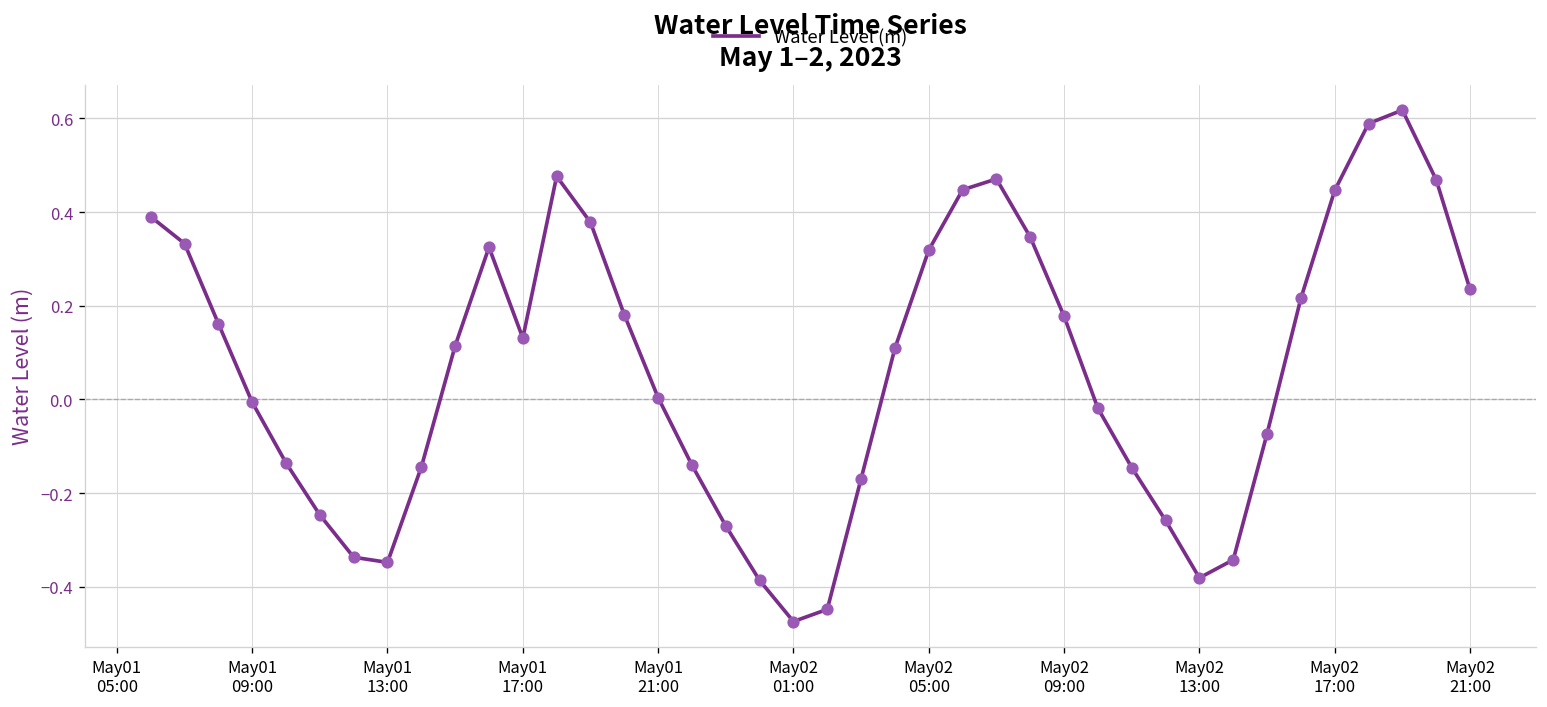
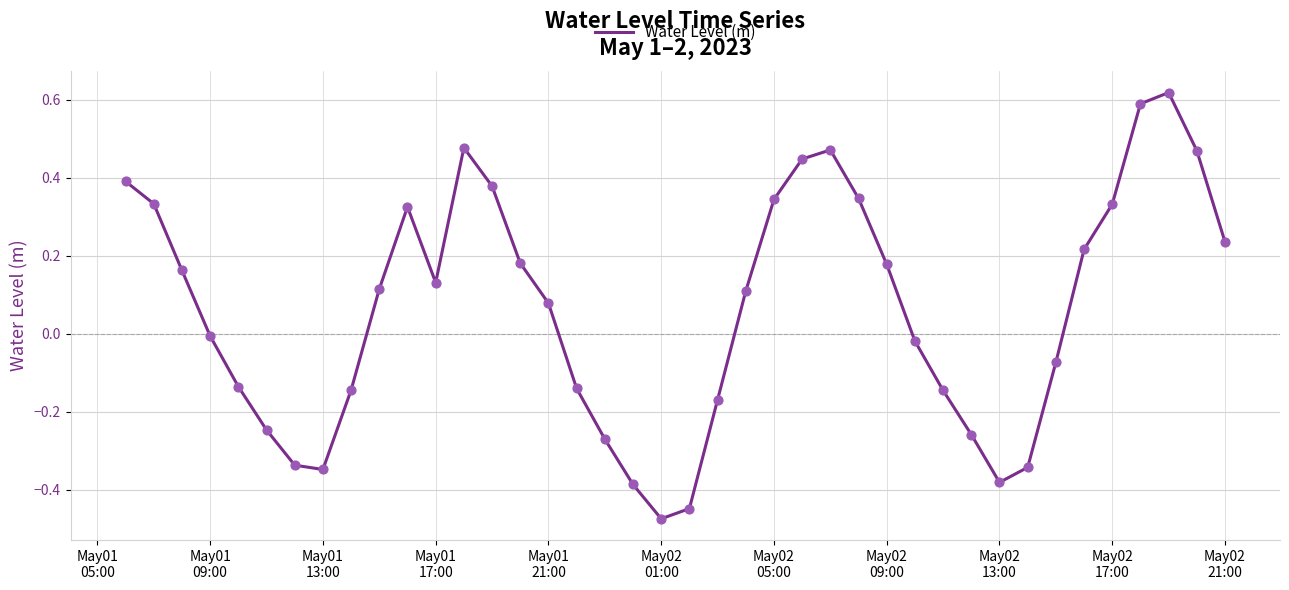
May01 21:00: 0.00 -> 0.08
May02 05:00: 0.32 -> 0.34
May02 17:00: 0.45 -> 0.33
